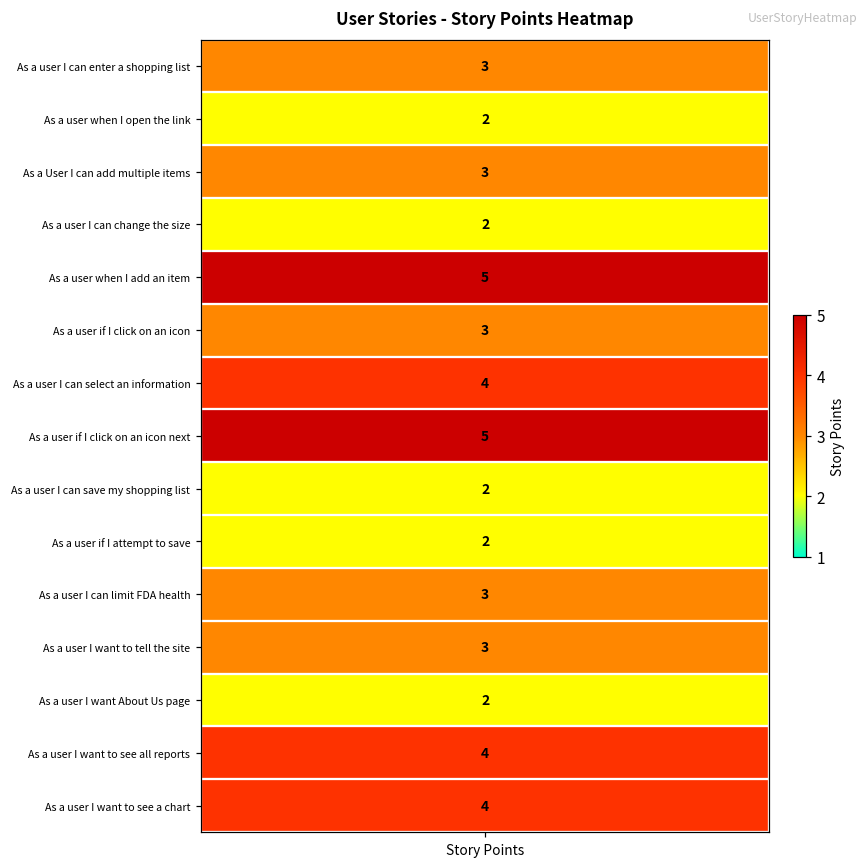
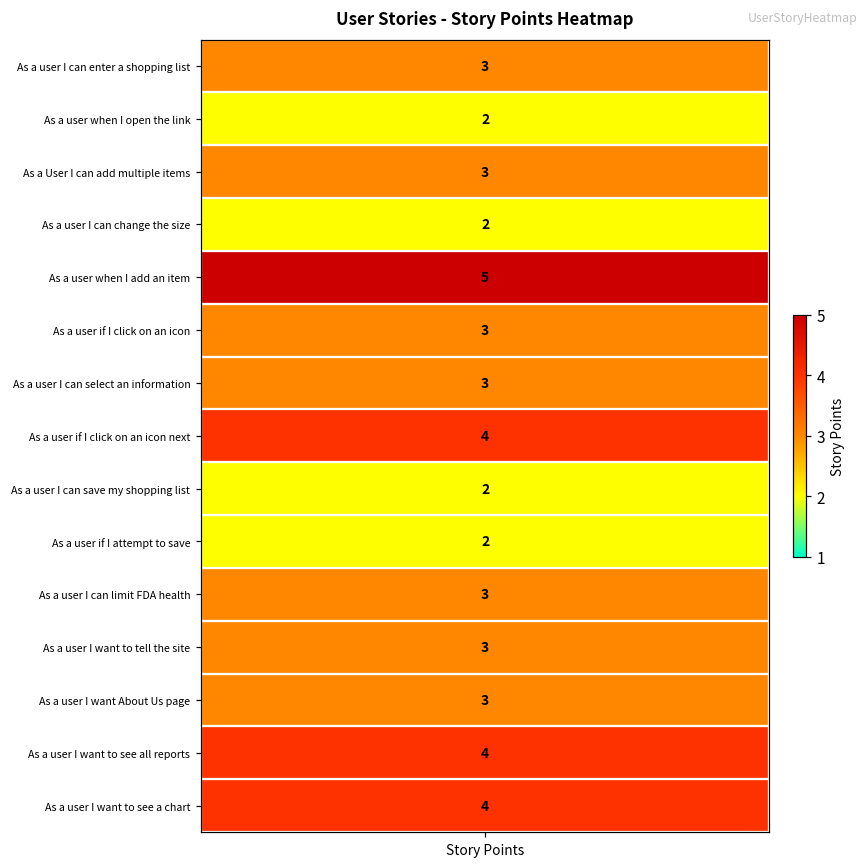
As a user I can select an information, Story Points: 4 -> 3
As a user if I click on an icon next, Story Points: 5 -> 4
As a user I want About Us page, Story Points: 2 -> 3
